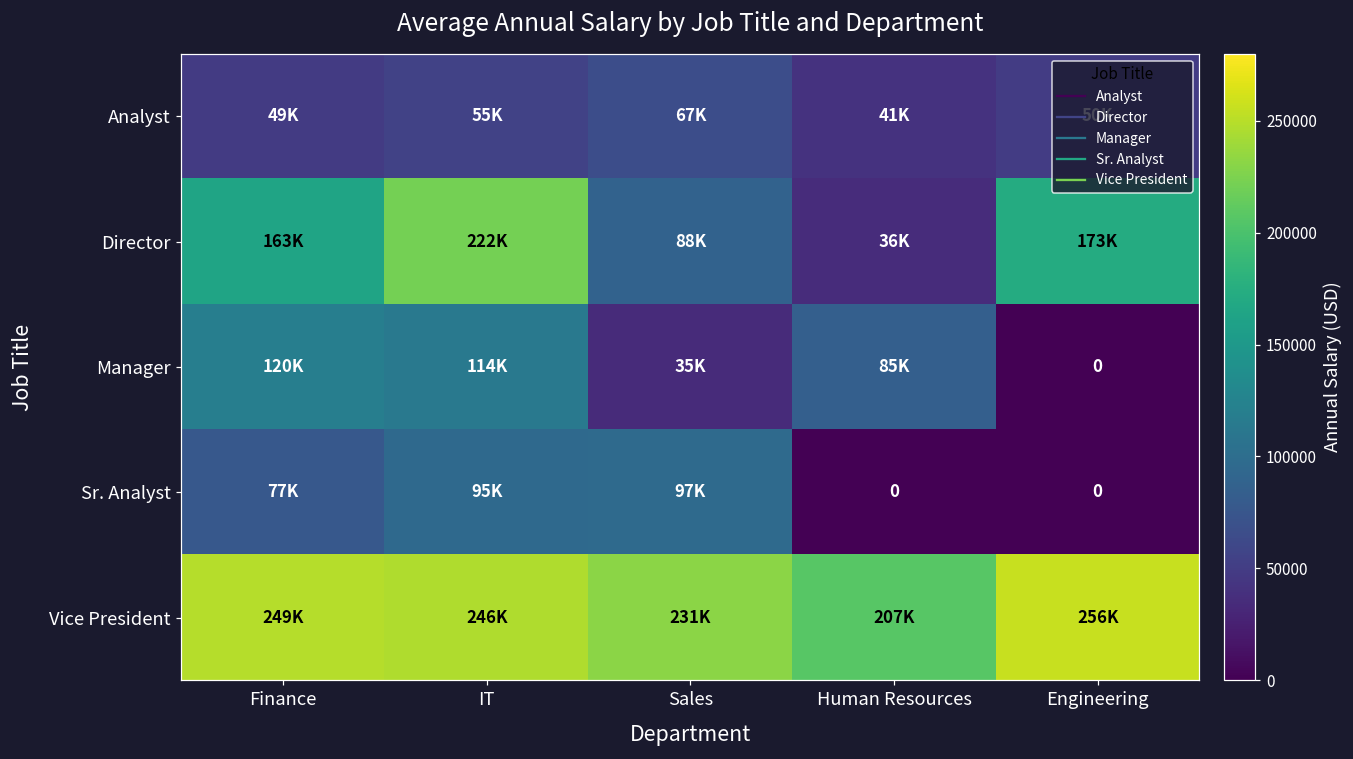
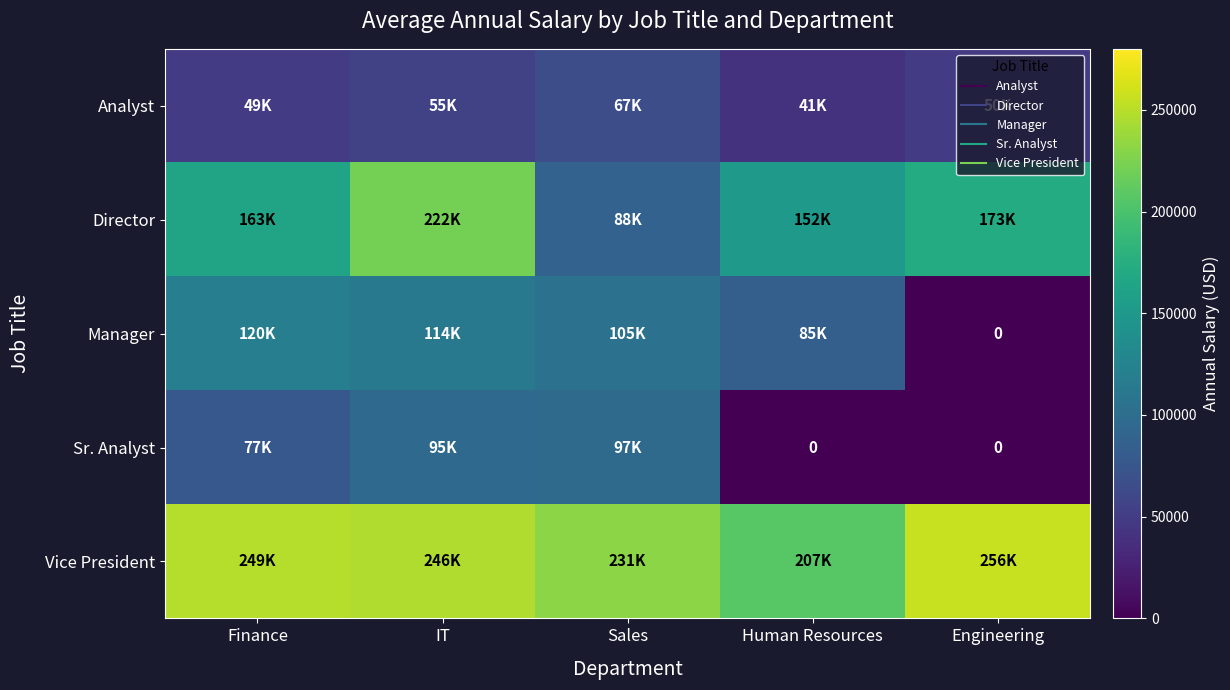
Director, Human Resources: 36K -> 152K
Manager, Sales: 35K -> 105K
